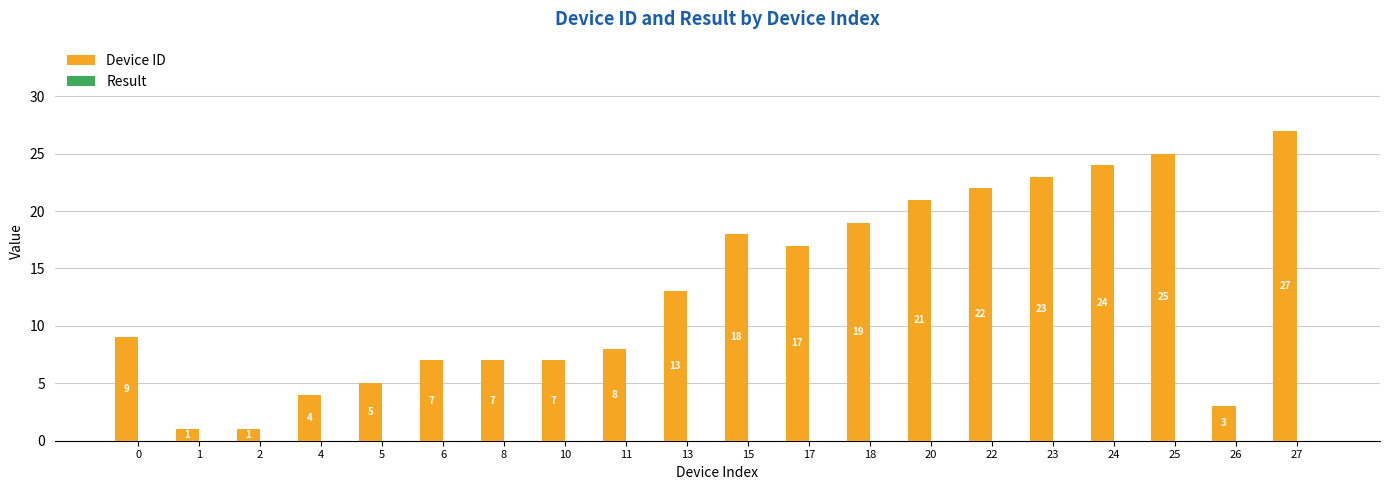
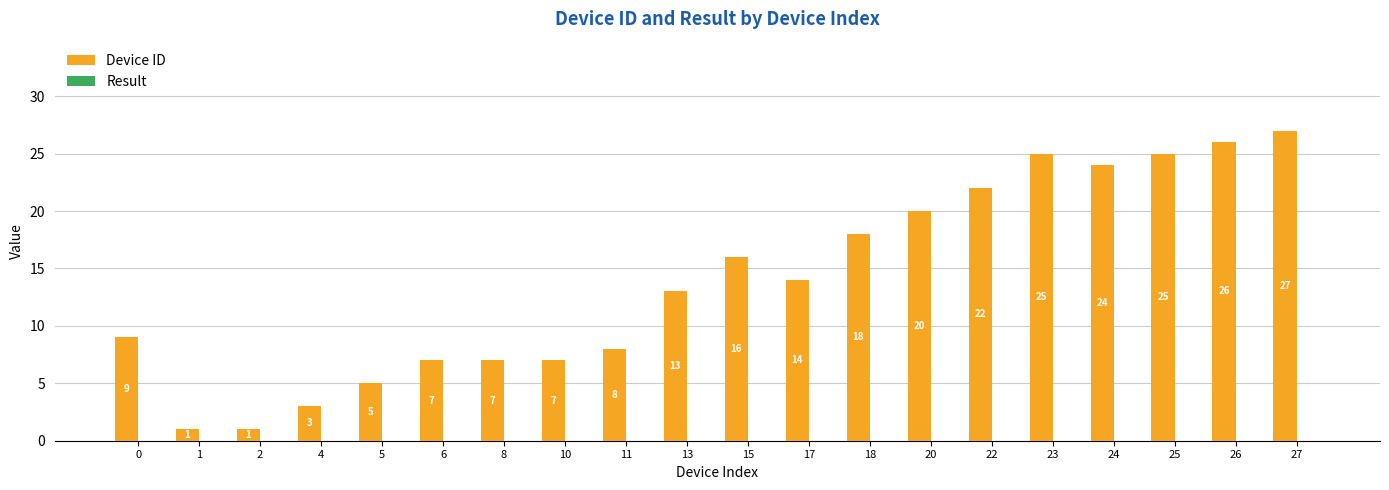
Device ID, 4: 4 -> 3
Device ID, 15: 18 -> 16
Device ID, 17: 17 -> 14
Device ID, 18: 19 -> 18
Device ID, 20: 21 -> 20
Device ID, 23: 23 -> 25
Device ID, 26: 3 -> 26
